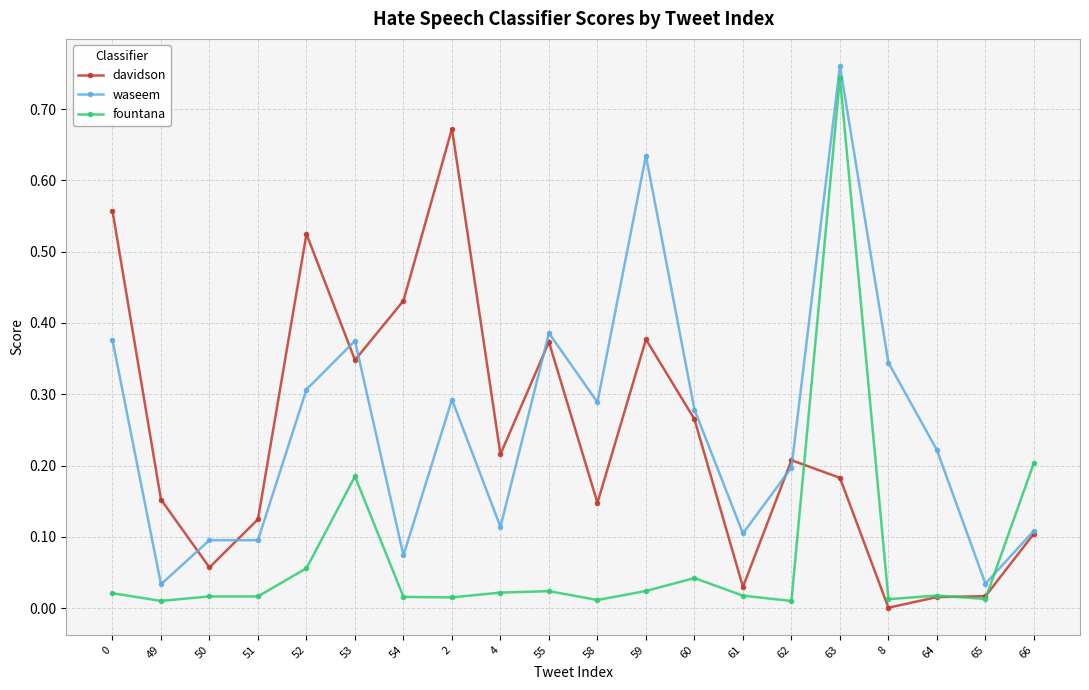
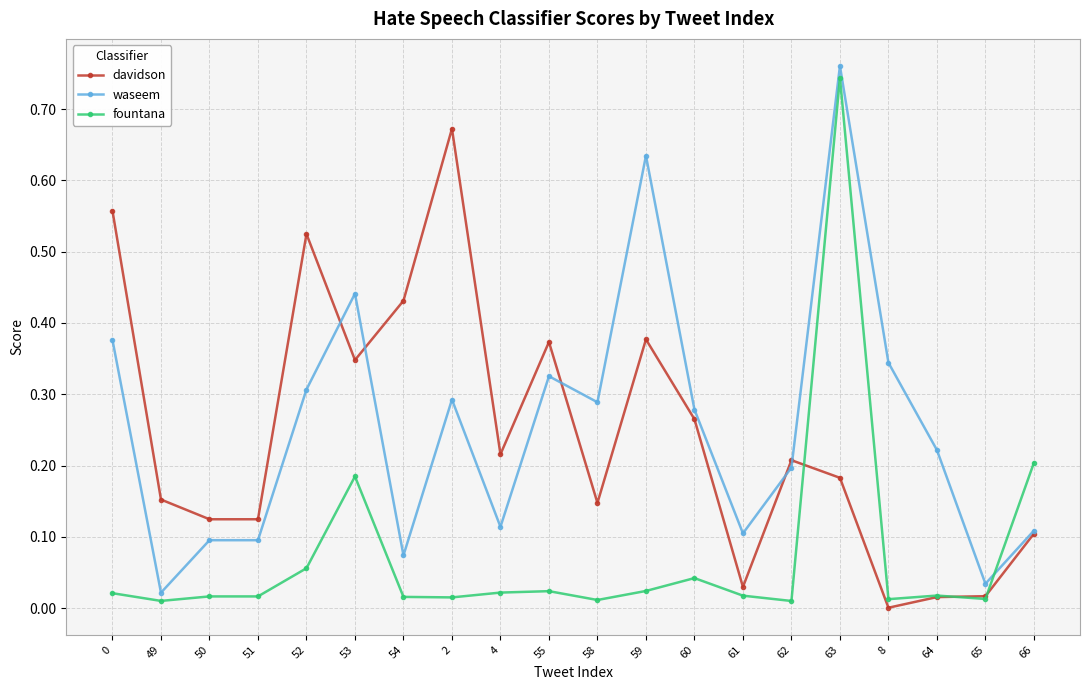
waseem, 49: 0.03 -> 0.02
davidson, 50: 0.06 -> 0.12
waseem, 53: 0.37 -> 0.44
waseem, 55: 0.39 -> 0.33
